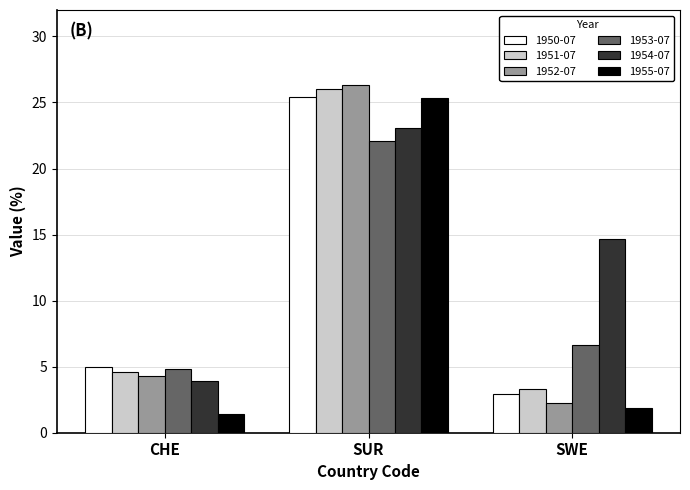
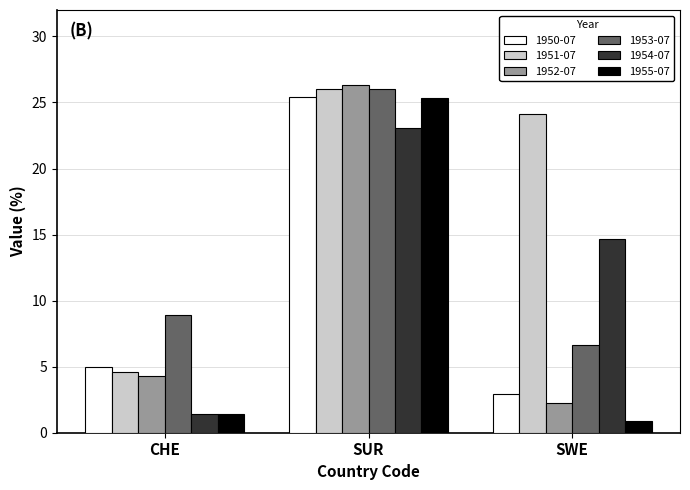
1953-07, CHE: 4.9 -> 8.9
1954-07, CHE: 4.0 -> 1.5
1953-07, SUR: 22.1 -> 26.0
1951-07, SWE: 3.3 -> 24.2
1955-07, SWE: 1.9 -> 0.9
